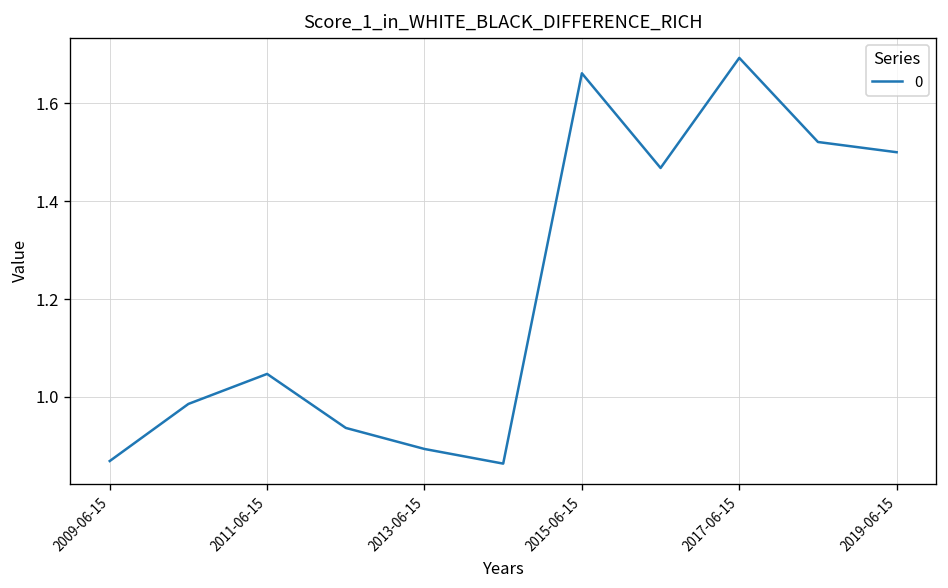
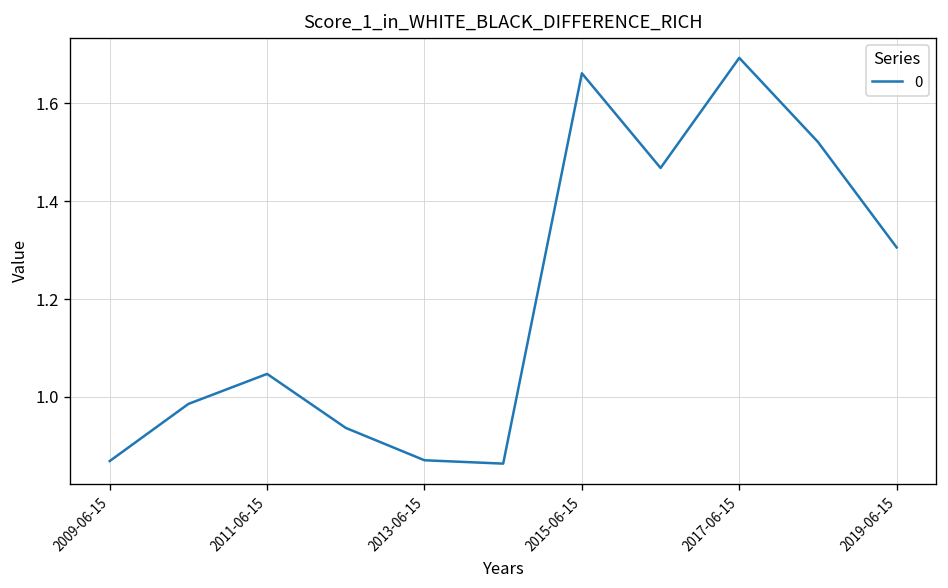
2013-06-15: 0.89 -> 0.87
2019-06-15: 1.50 -> 1.31
